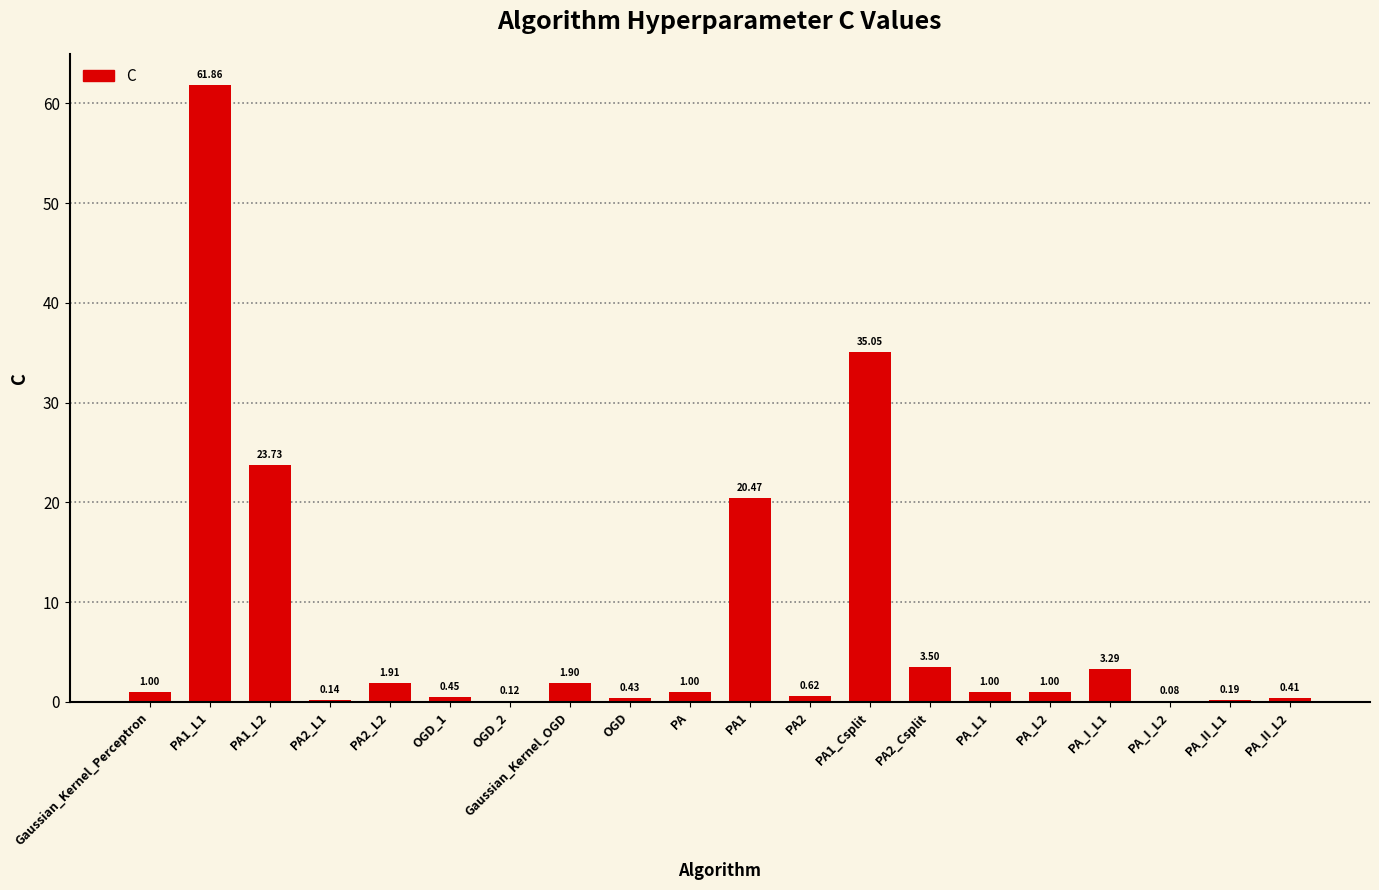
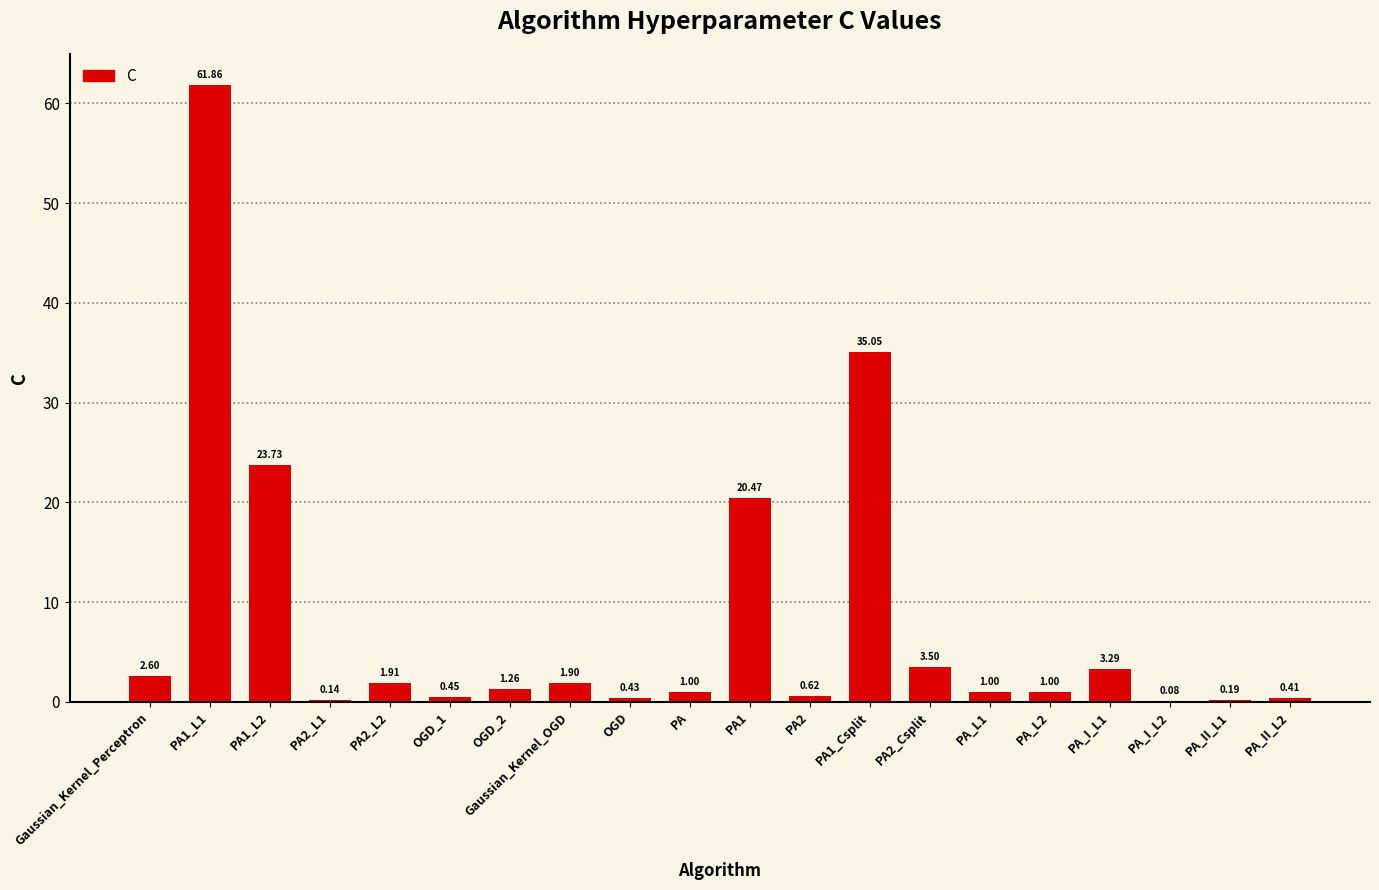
Gaussian_Kernel_Perceptron: 1.00 -> 2.60
OGD_2: 0.12 -> 1.26
